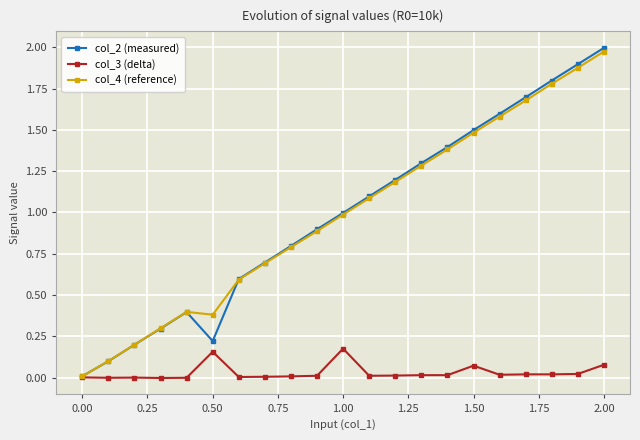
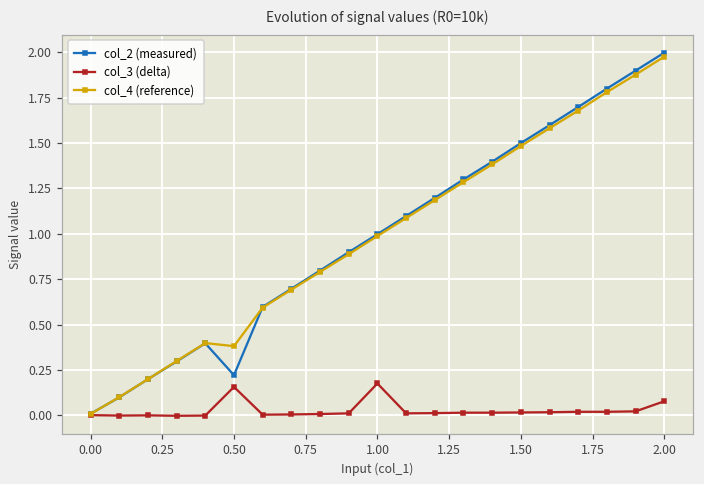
col_3 (delta), 1.50: 0.07 -> 0.02
